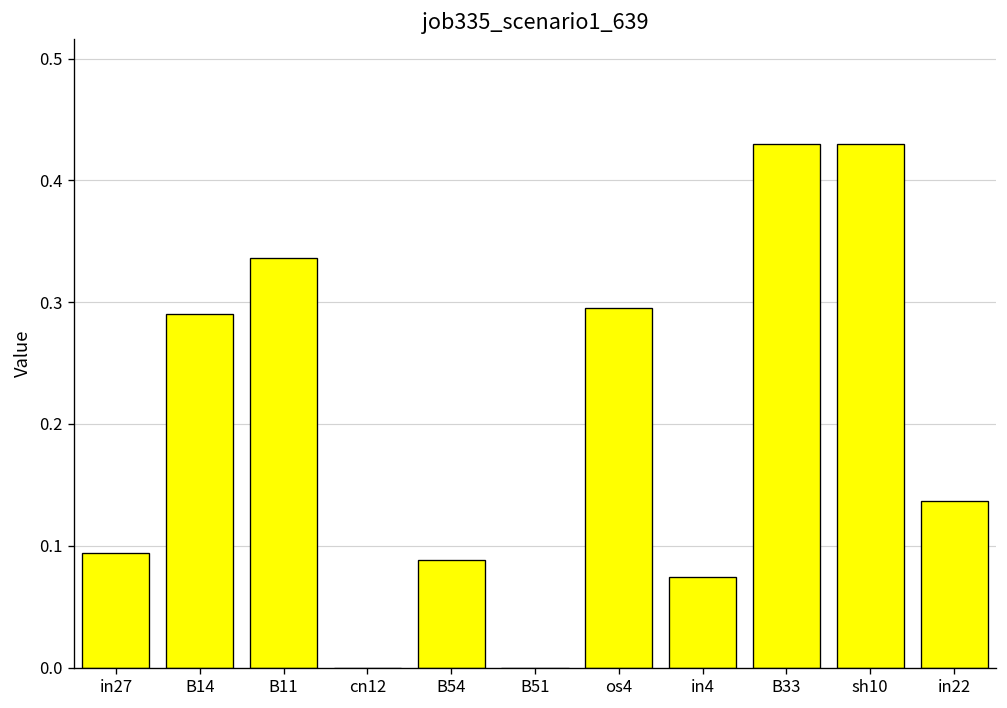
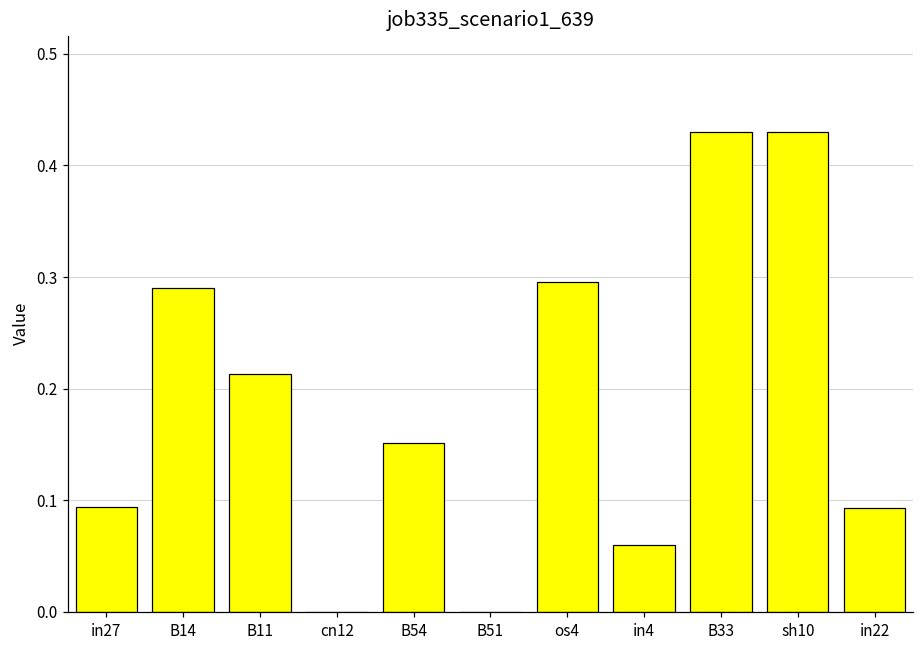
B11: 0.337 -> 0.213
B54: 0.088 -> 0.152
in4: 0.074 -> 0.060
in22: 0.136 -> 0.093
